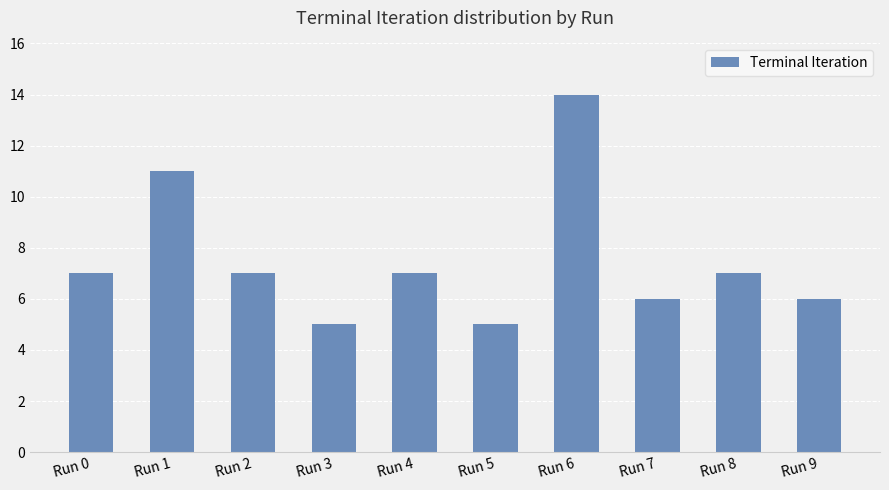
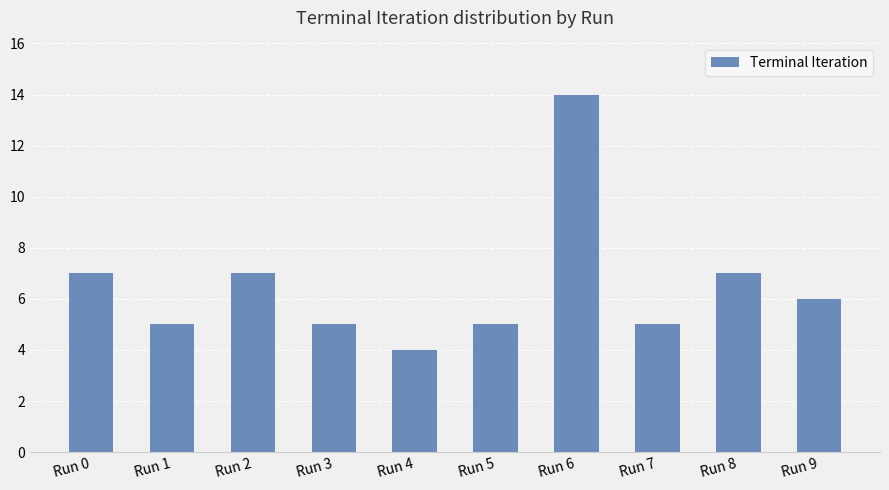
Run 1: 11 -> 5
Run 4: 7 -> 4
Run 7: 6 -> 5
